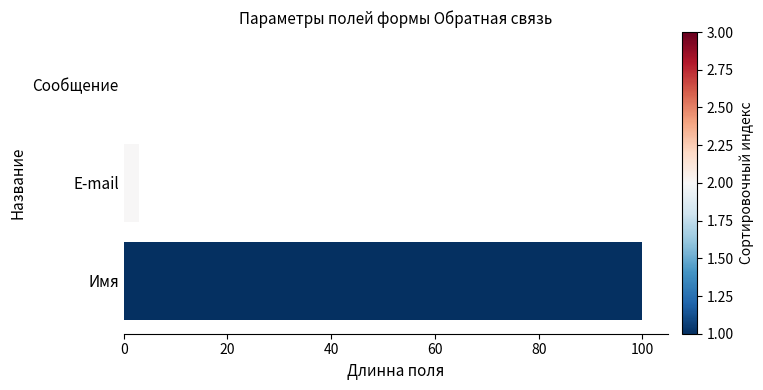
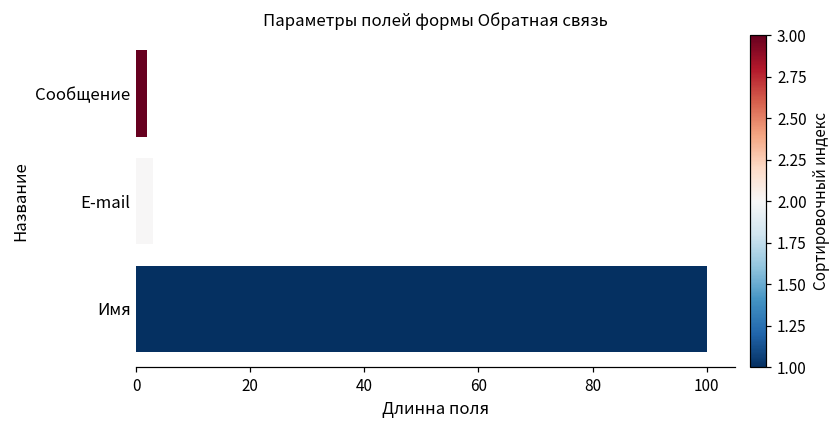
Сообщение: 0 -> 2
